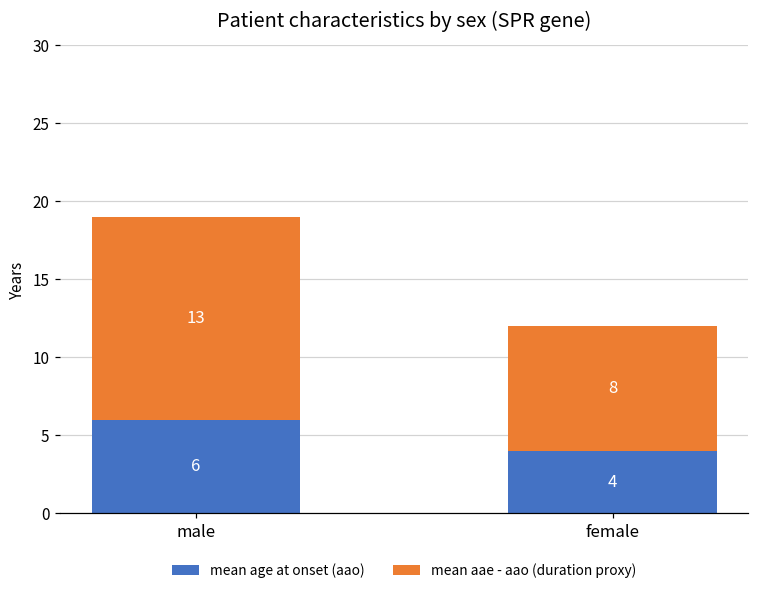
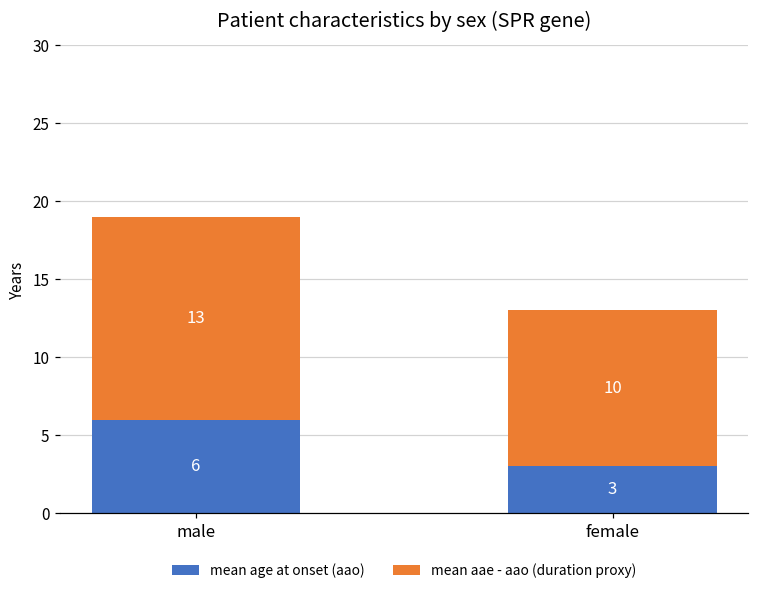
mean age at onset (aao), female: 4 -> 3
mean aae - aao (duration proxy), female: 8 -> 10
